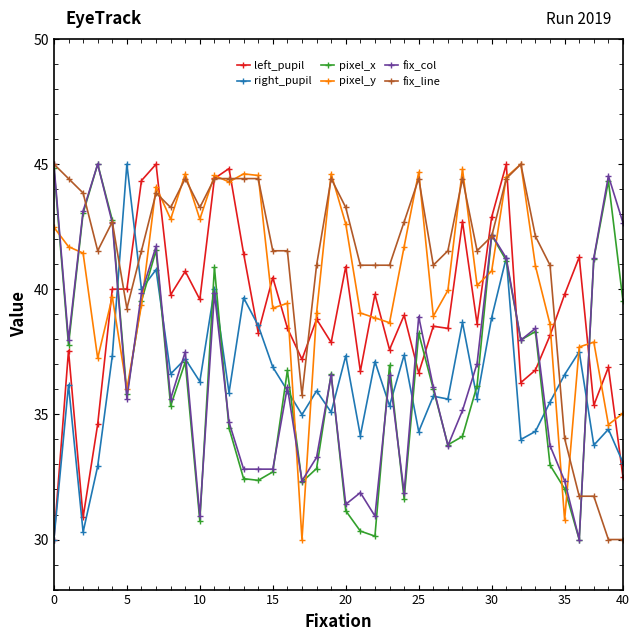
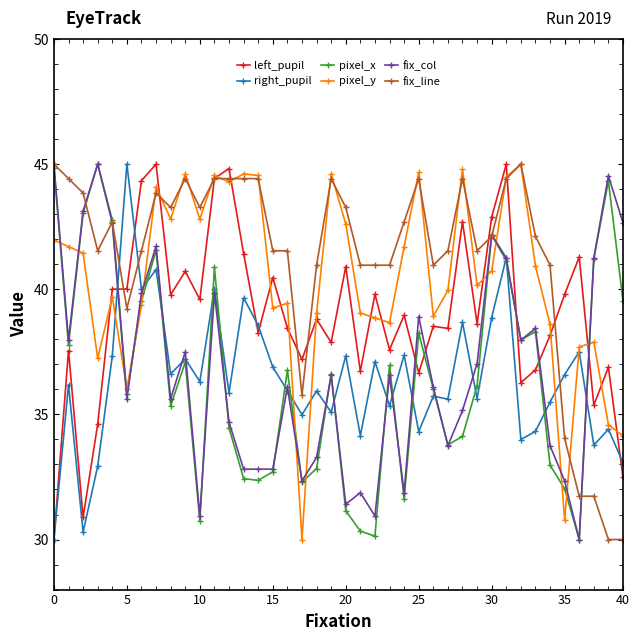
pixel_y, 0: 42.5 -> 42.0
pixel_y, 40: 35.0 -> 34.1
